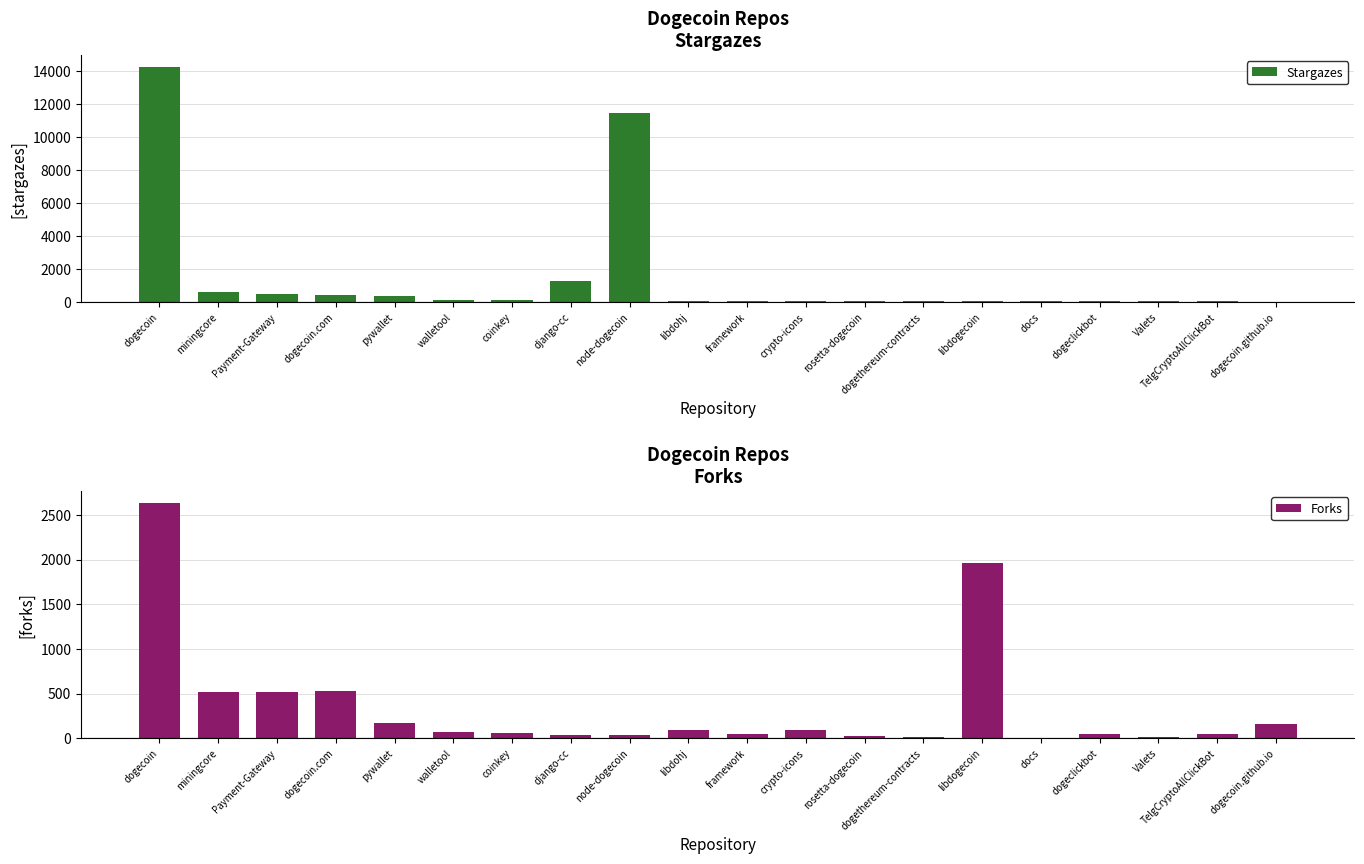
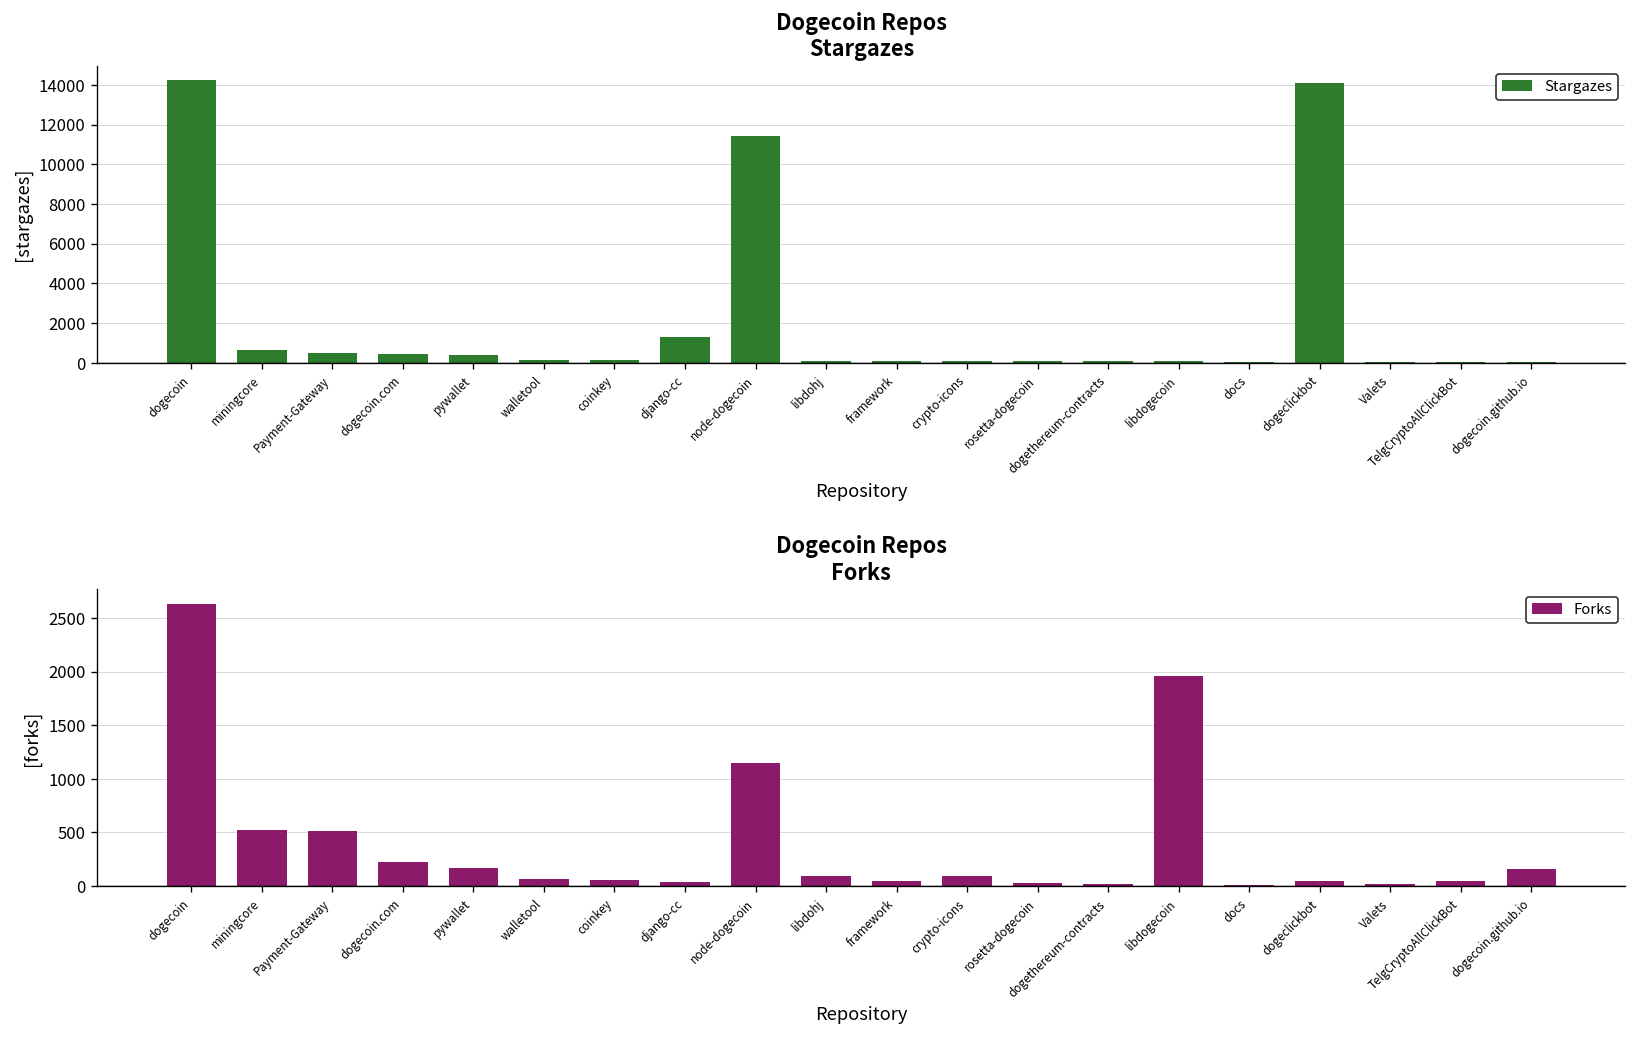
Dogecoin Repos Stargazes, dogeclickbot: 100 -> 14100
Dogecoin Repos Forks, dogecoin.com: 500 -> 200
Dogecoin Repos Forks, node-dogecoin: 0 -> 1200
